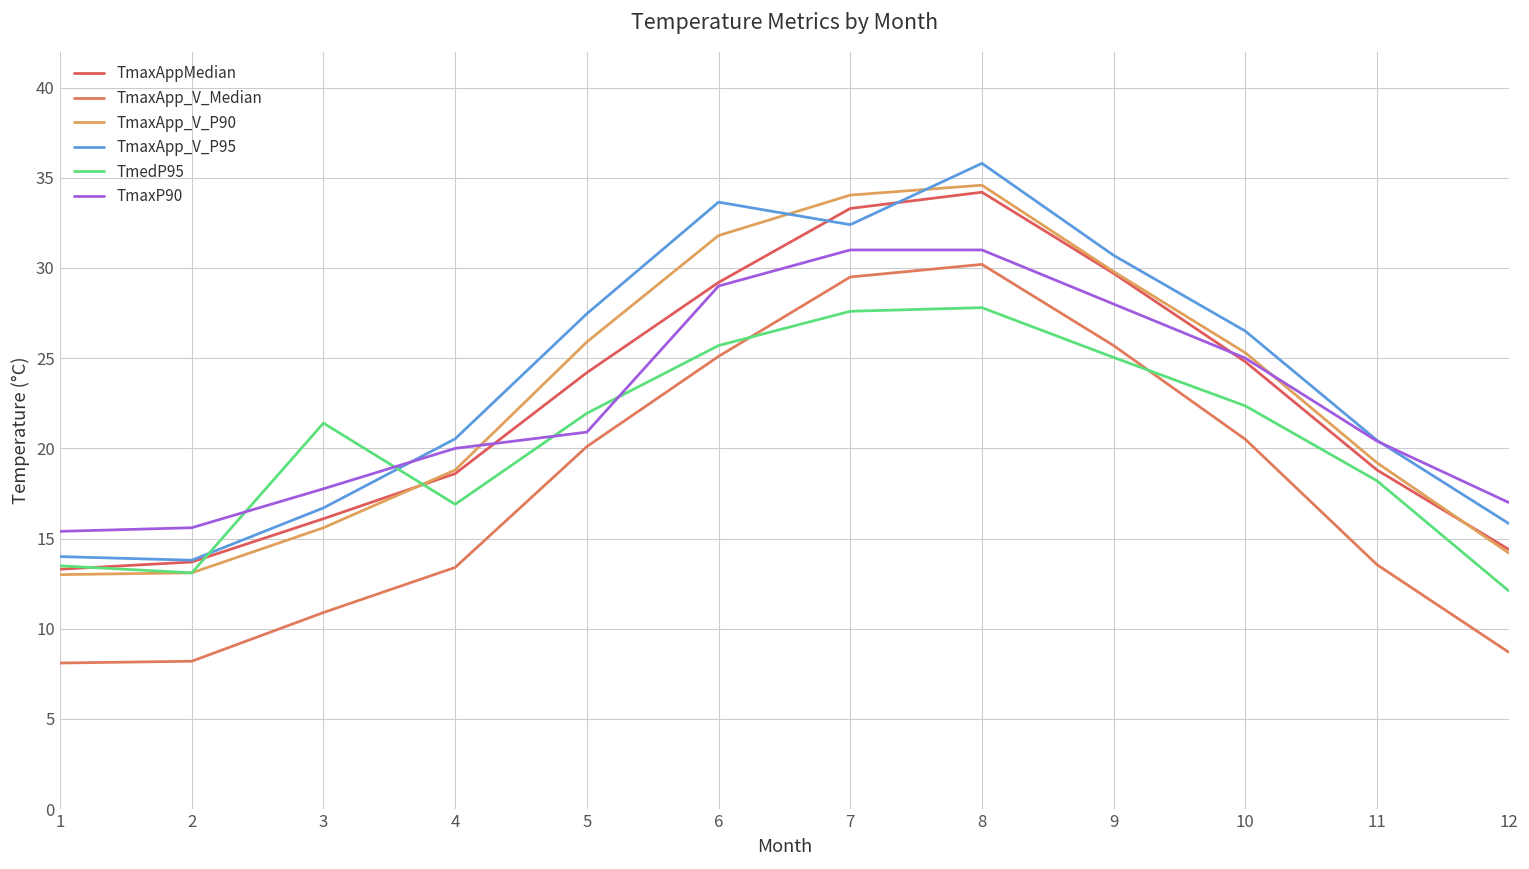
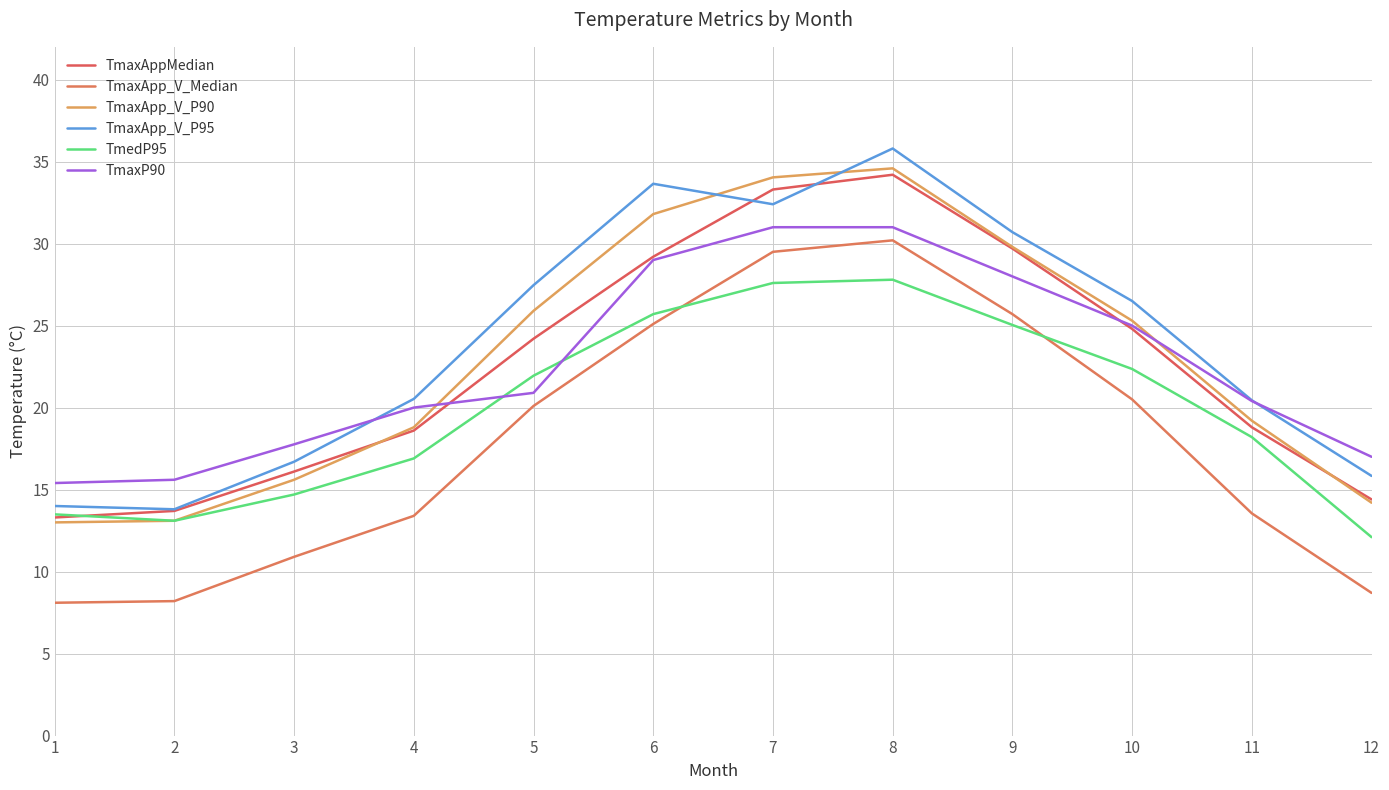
TmedP95, 3: 21.4 -> 14.7
